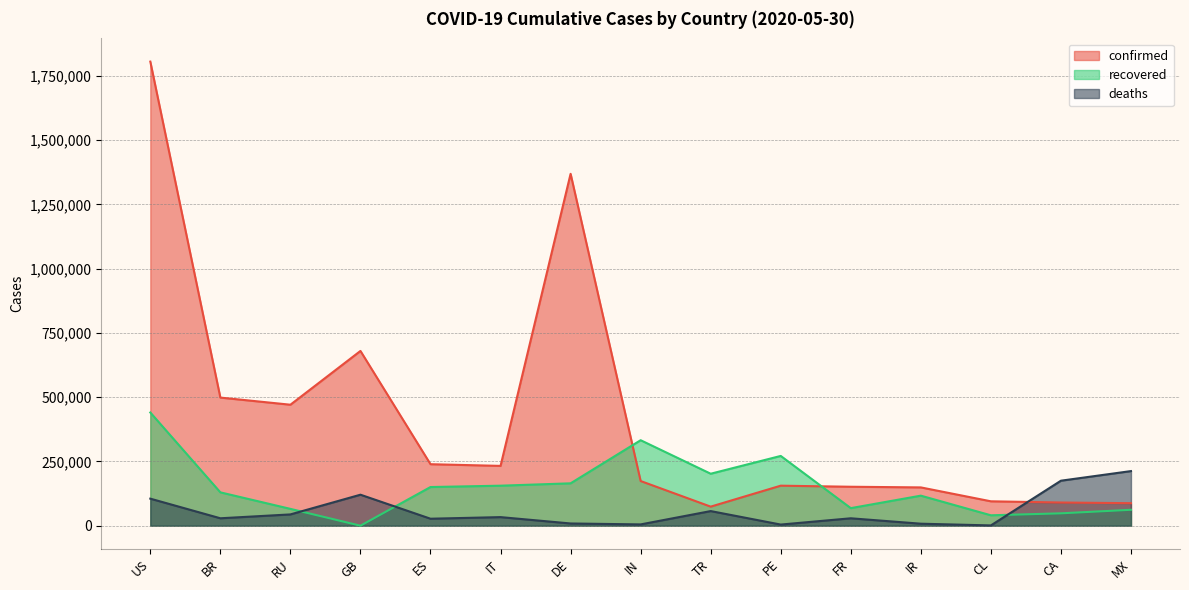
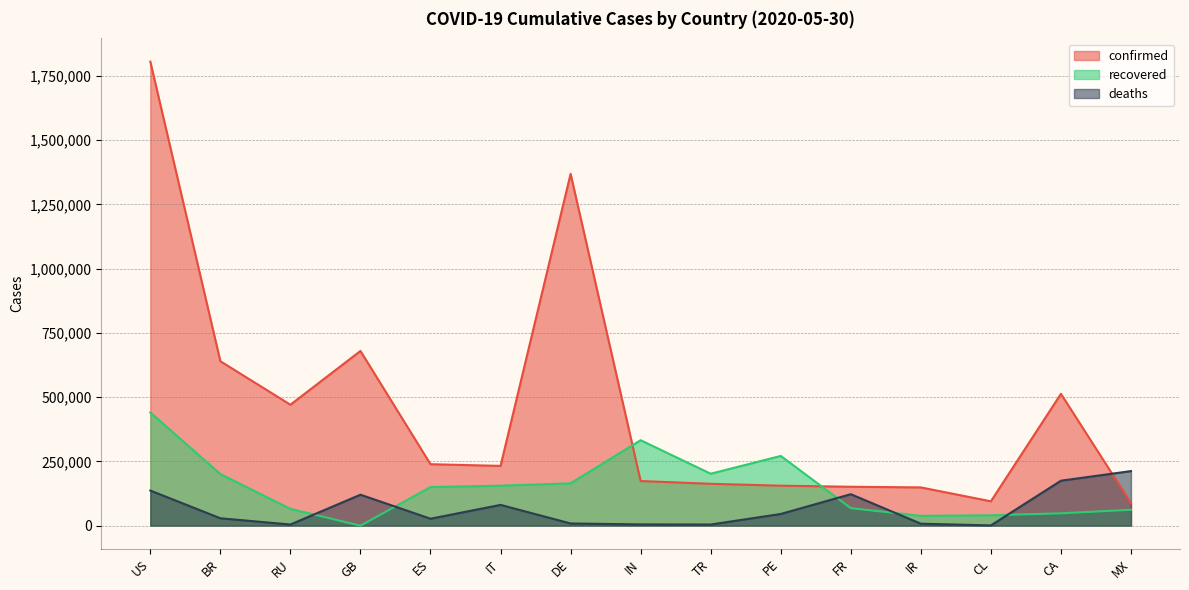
deaths, US: 110,000 -> 140,000
confirmed, BR: 500,000 -> 640,000
recovered, BR: 130,000 -> 200,000
deaths, RU: 40,000 -> 0
deaths, IT: 30,000 -> 80,000
confirmed, TR: 70,000 -> 160,000
deaths, TR: 60,000 -> 0
deaths, PE: 0 -> 50,000
deaths, FR: 30,000 -> 120,000
recovered, IR: 120,000 -> 40,000
confirmed, CA: 90,000 -> 510,000
